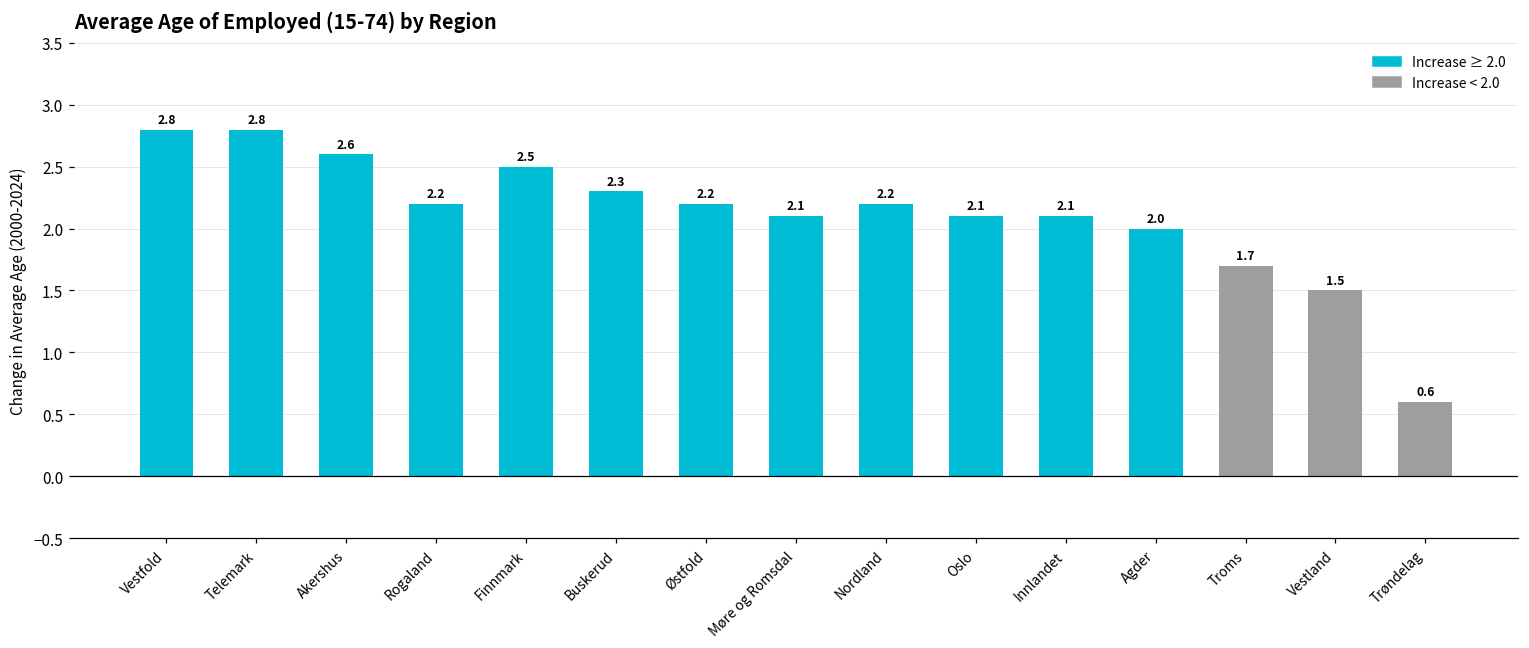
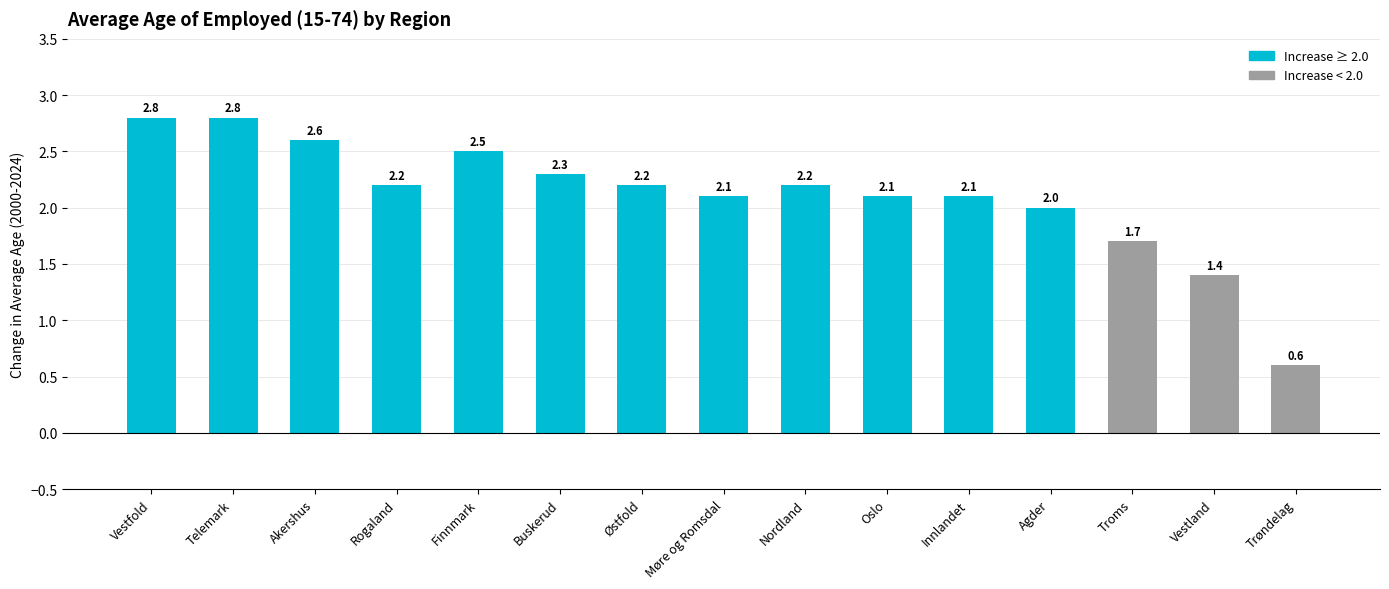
Vestland: 1.5 -> 1.4
